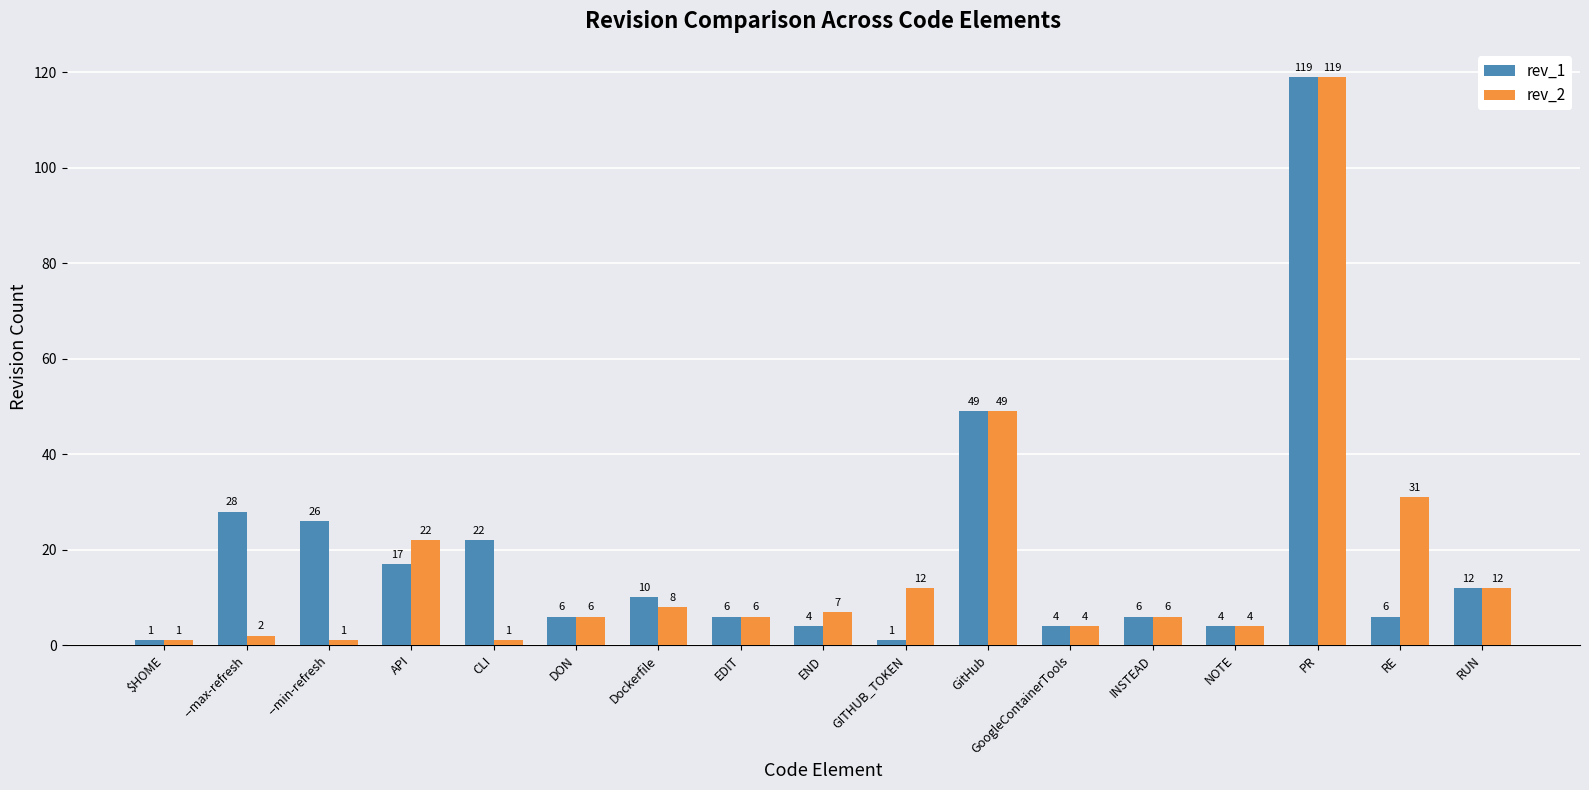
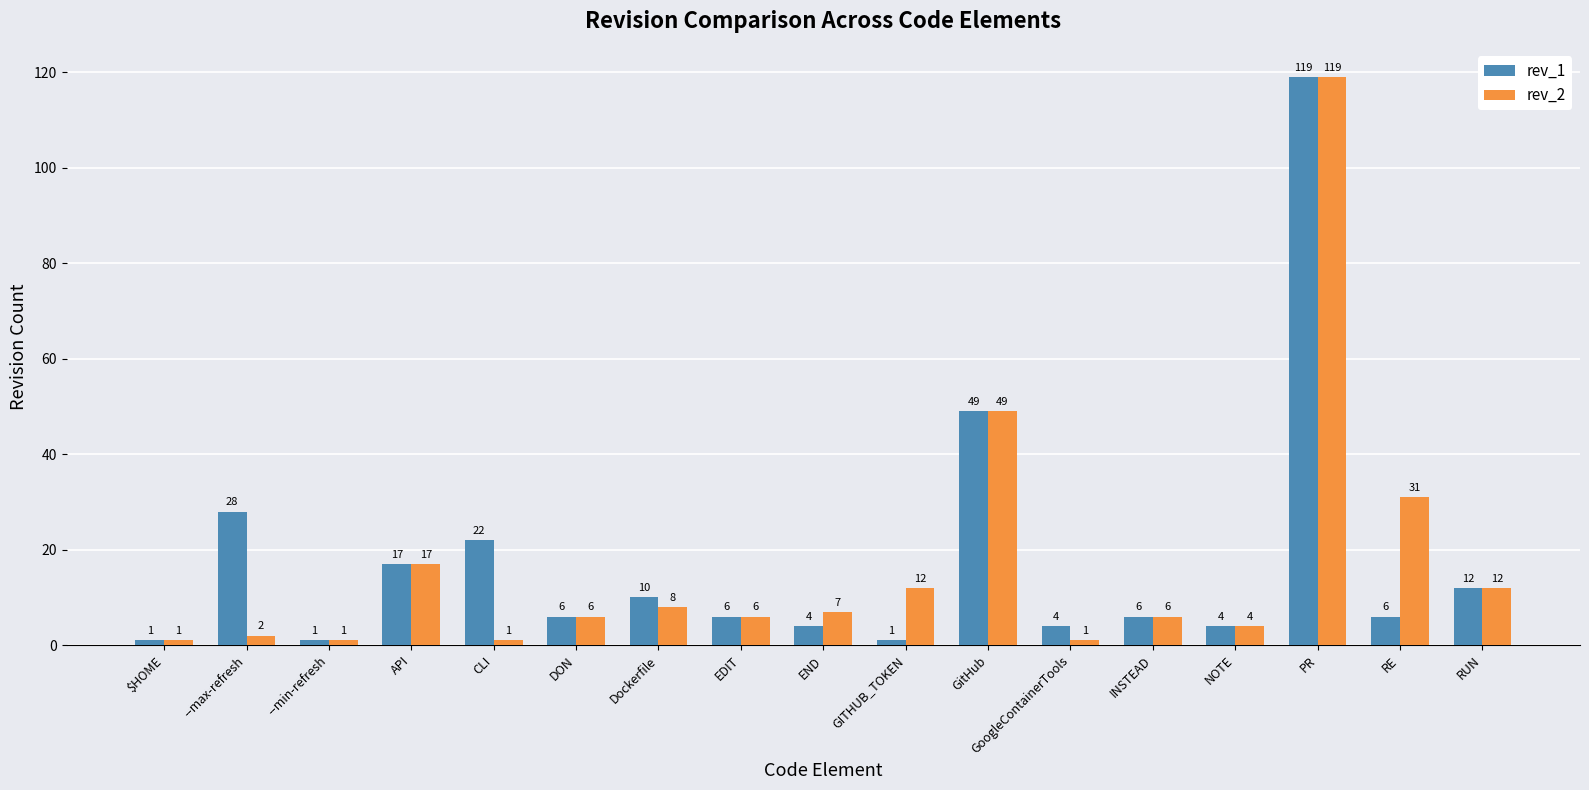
rev_1, --min-refresh: 26 -> 1
rev_2, API: 22 -> 17
rev_2, GoogleContainerTools: 4 -> 1
